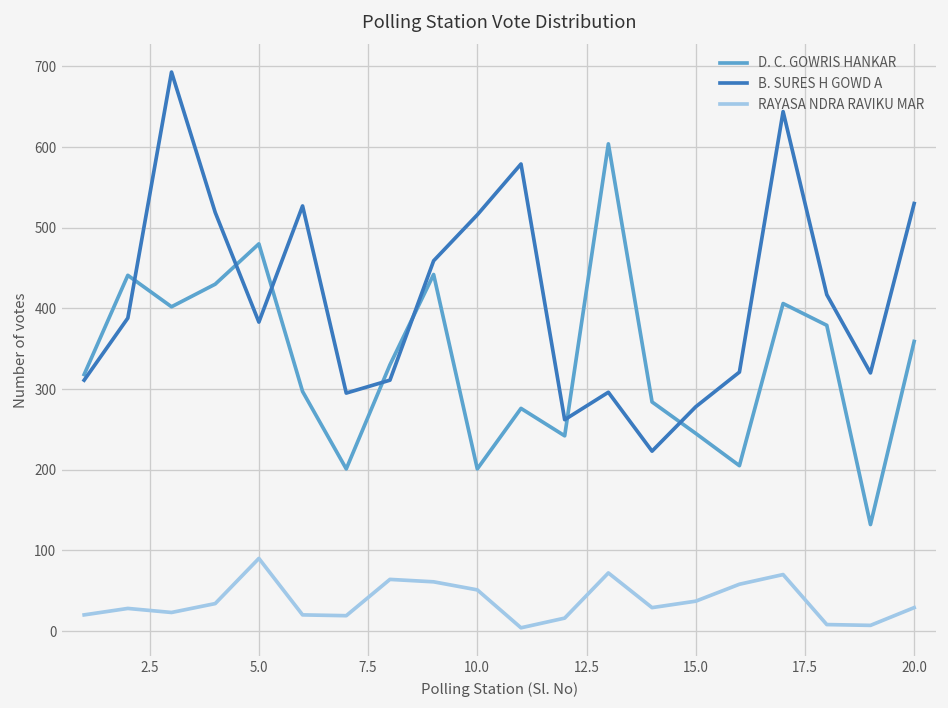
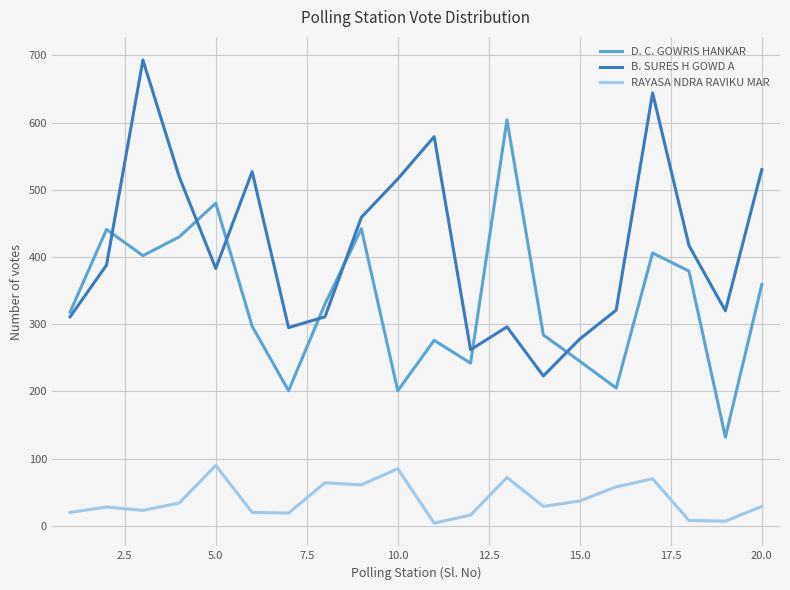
RAYASA NDRA RAVIKU MAR, 10.0: 50 -> 90
